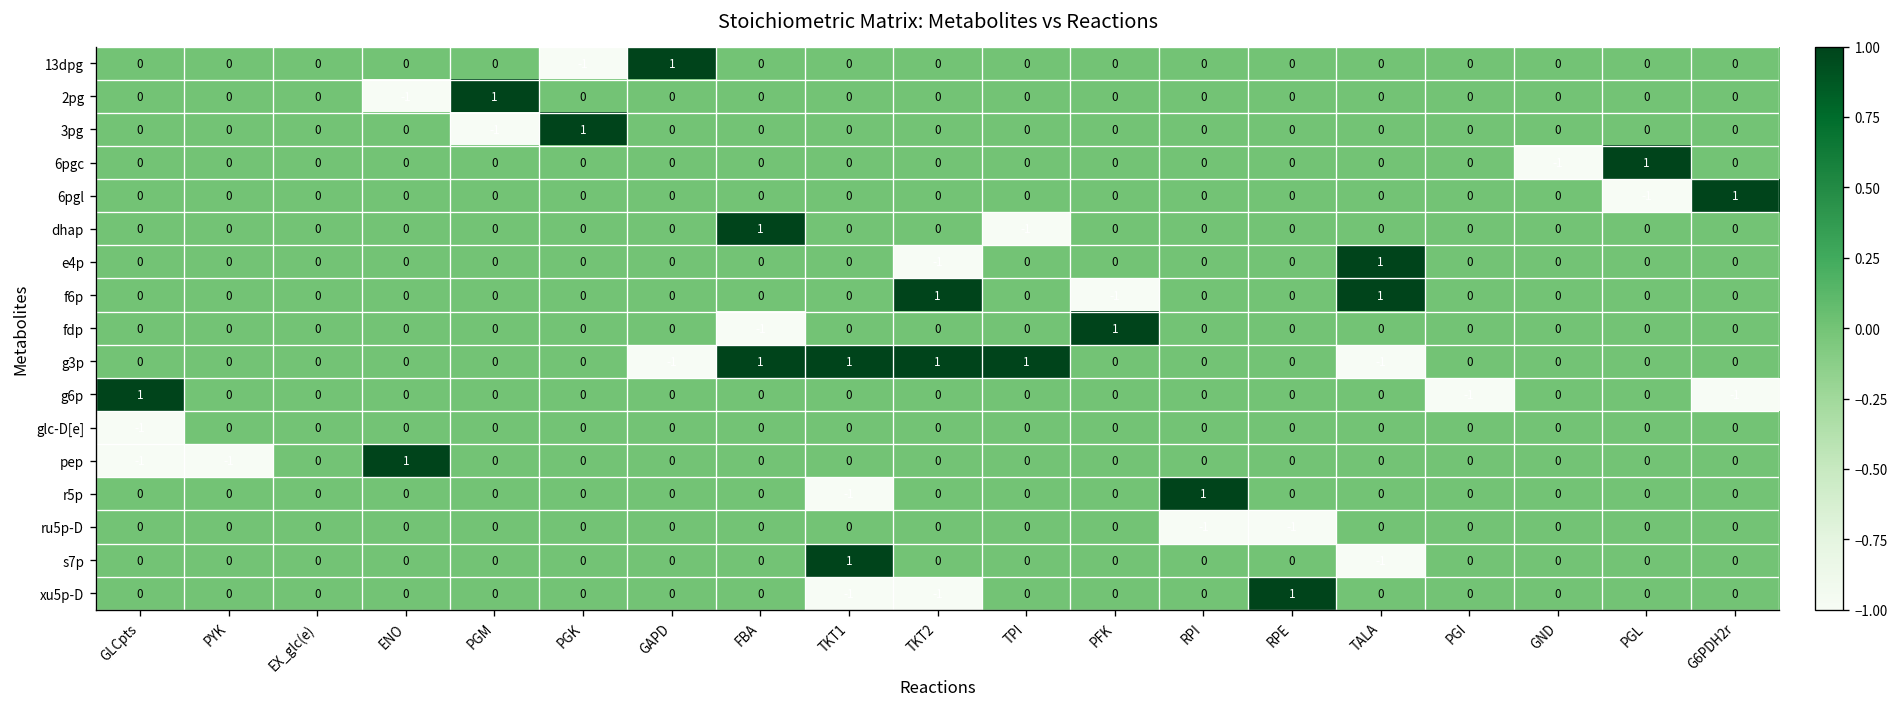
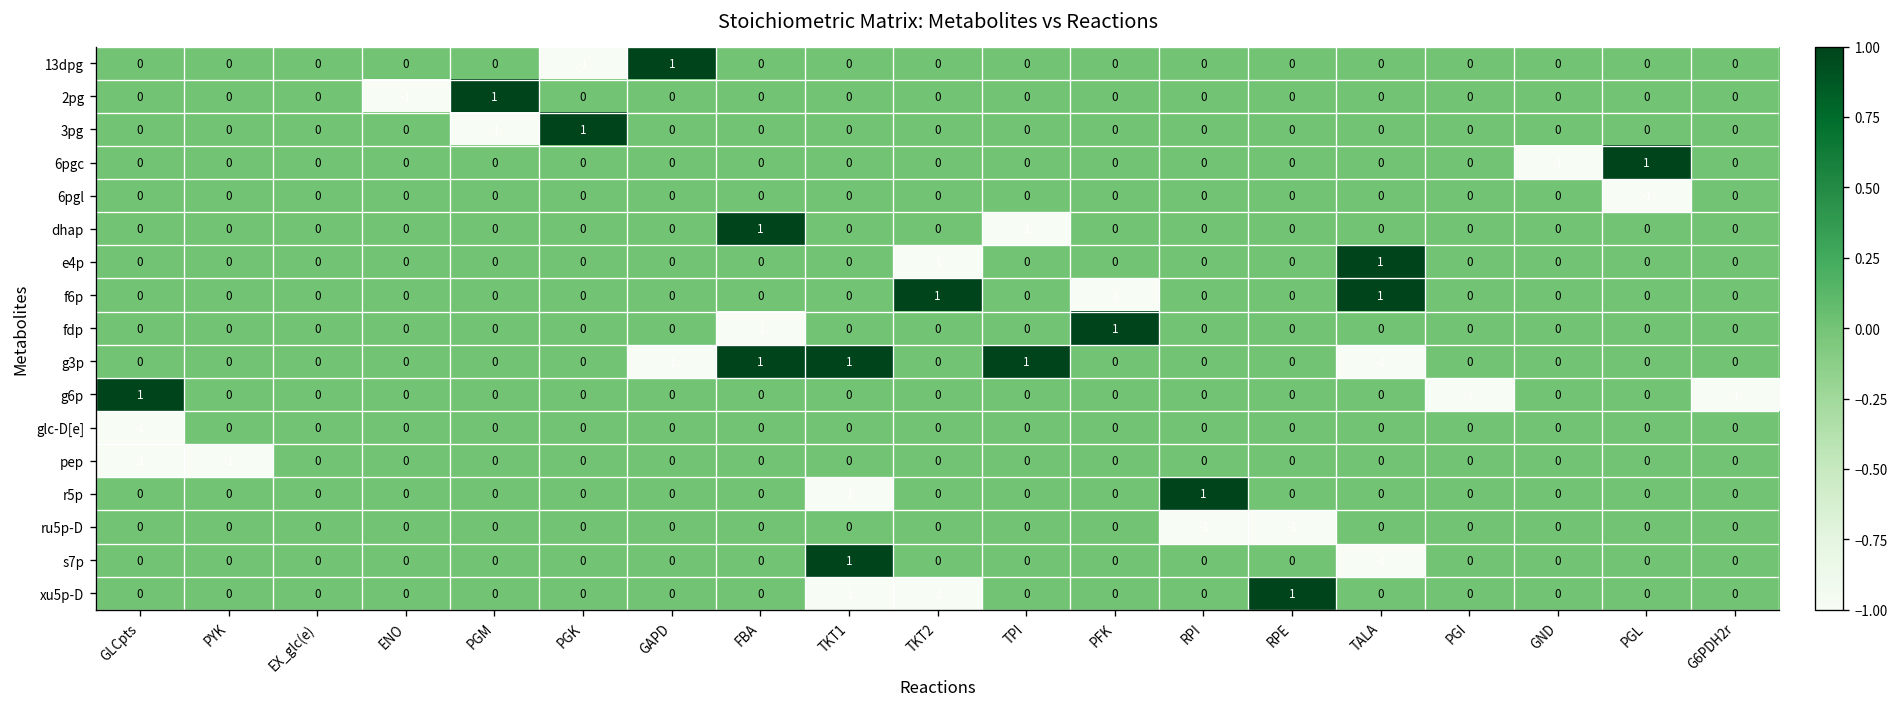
6pgl, G6PDH2r: 1 -> 0
g3p, TKT2: 1 -> 0
pep, ENO: 1 -> 0
